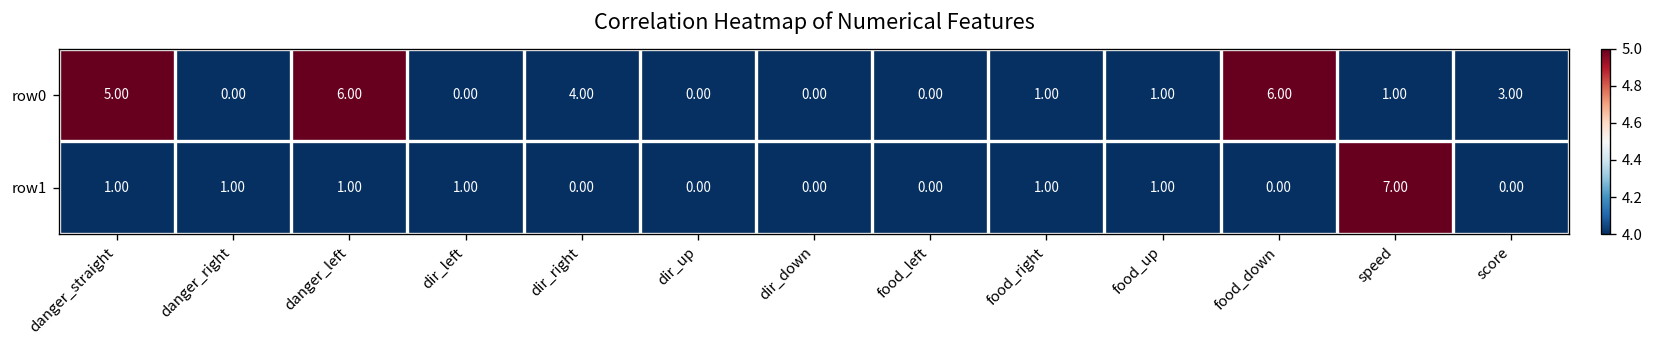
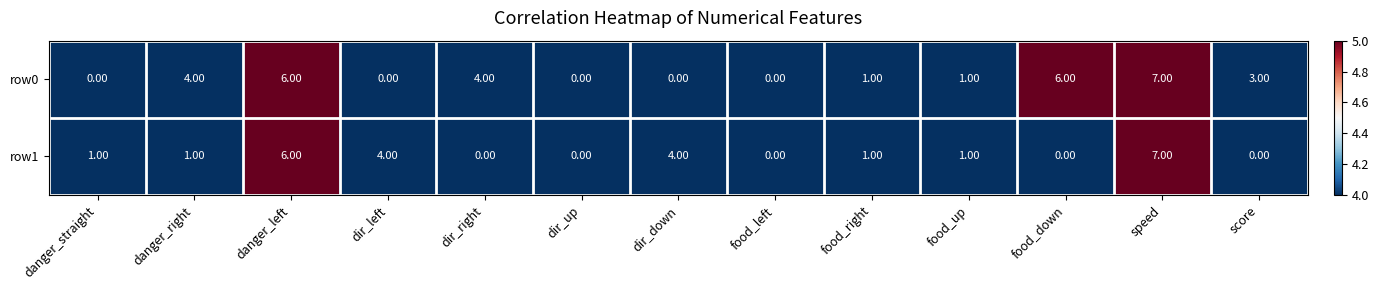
row0, danger_straight: 5.00 -> 0.00
row0, danger_right: 0.00 -> 4.00
row0, speed: 1.00 -> 7.00
row1, danger_left: 1.00 -> 6.00
row1, dir_left: 1.00 -> 4.00
row1, dir_down: 0.00 -> 4.00
